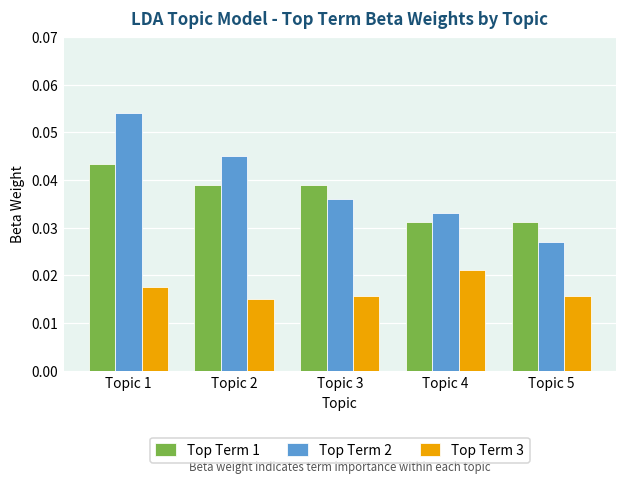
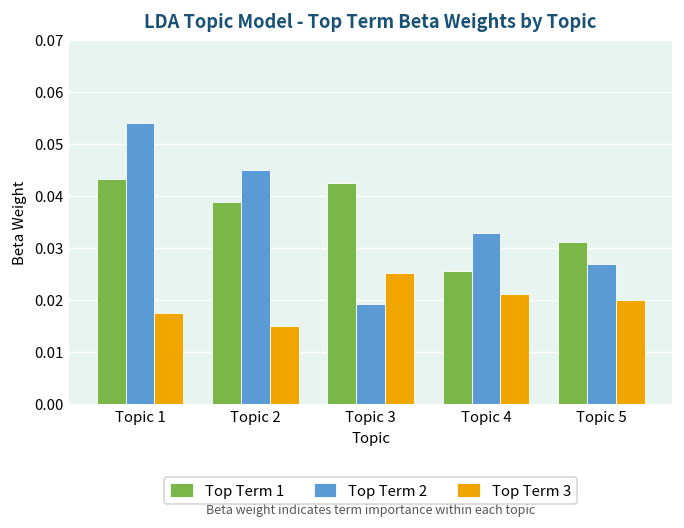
Top Term 1, Topic 3: 0.039 -> 0.043
Top Term 2, Topic 3: 0.036 -> 0.019
Top Term 3, Topic 3: 0.016 -> 0.025
Top Term 1, Topic 4: 0.031 -> 0.026
Top Term 3, Topic 5: 0.016 -> 0.020
